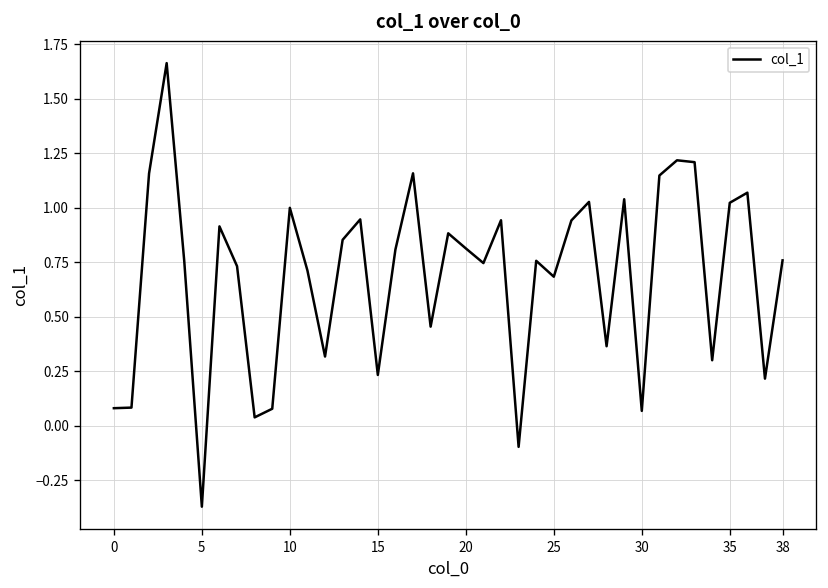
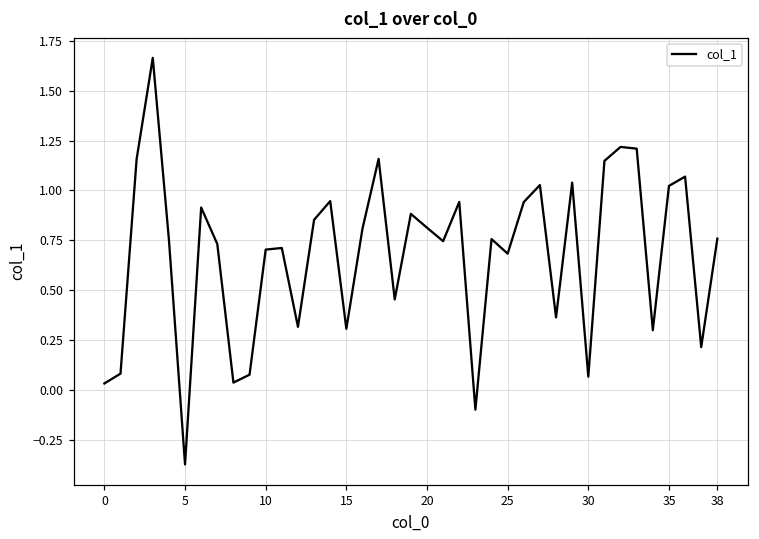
0: 0.08 -> 0.03
10: 1.00 -> 0.70
15: 0.23 -> 0.31
